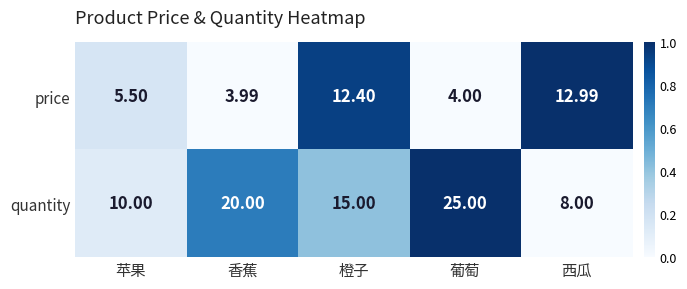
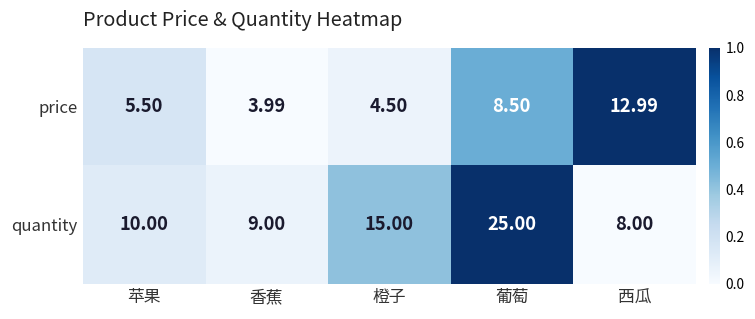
price, 橙子: 12.40 -> 4.50
price, 葡萄: 4.00 -> 8.50
quantity, 香蕉: 20.00 -> 9.00
